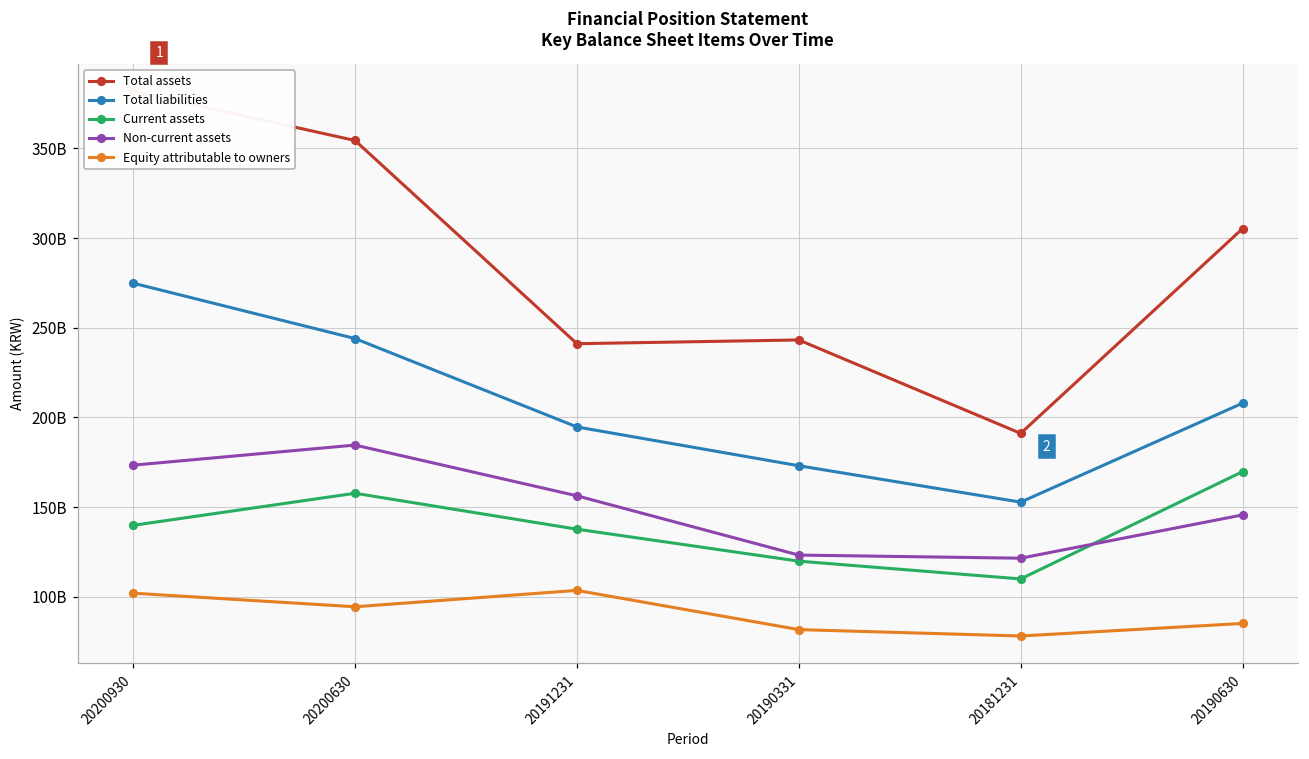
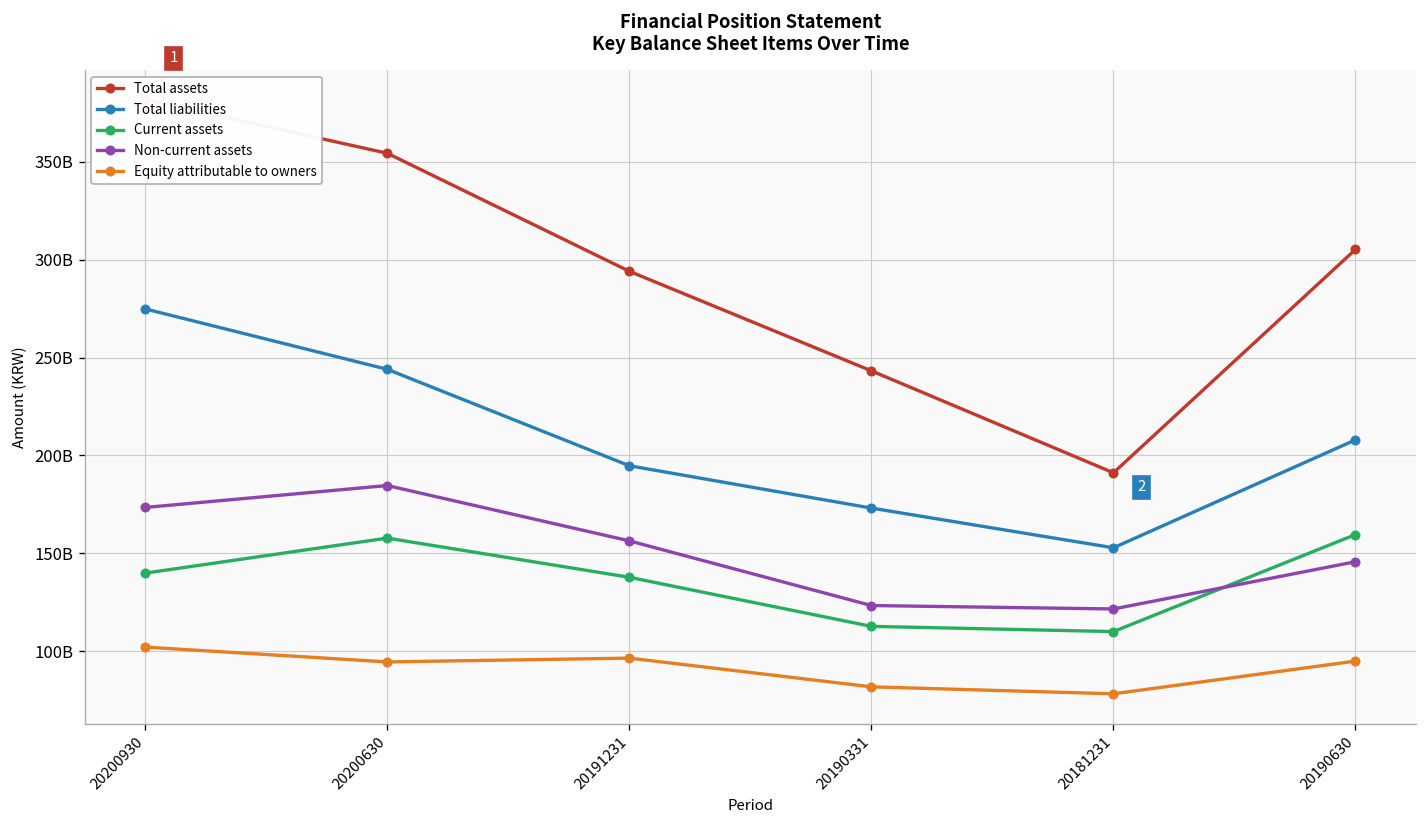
Total assets, 20191231: 241000000000 -> 294000000000
Equity attributable to owners, 20191231: 104000000000 -> 96000000000
Current assets, 20190331: 120000000000 -> 113000000000
Current assets, 20190630: 170000000000 -> 160000000000
Equity attributable to owners, 20190630: 85000000000 -> 95000000000
